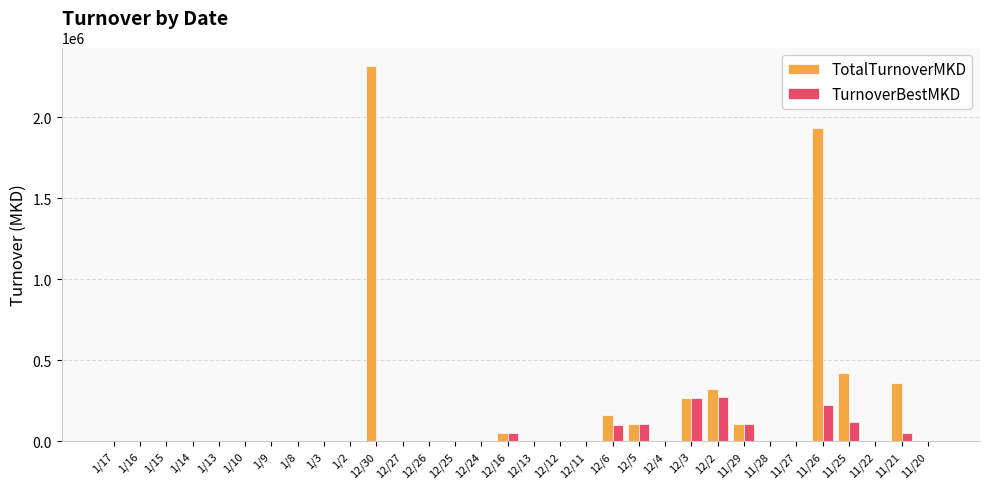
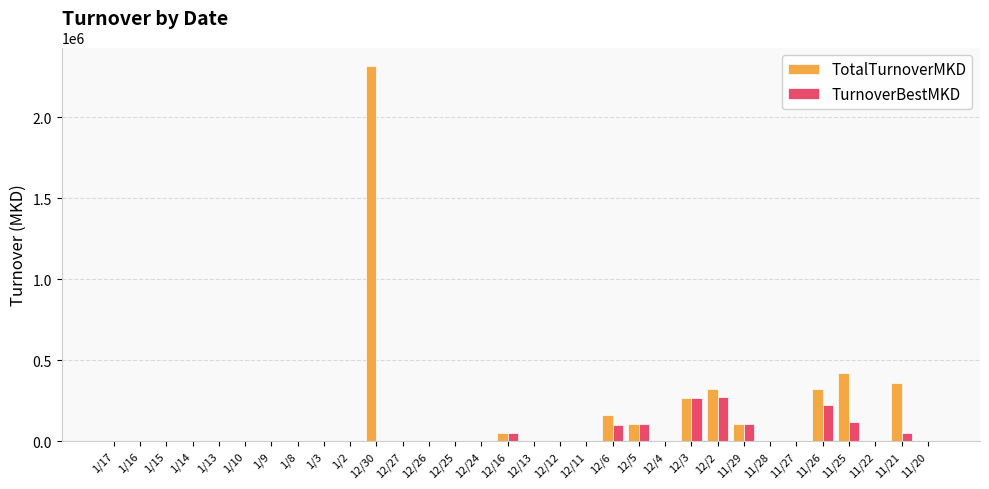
TotalTurnoverMKD, 11/26: 1930000 -> 320000
